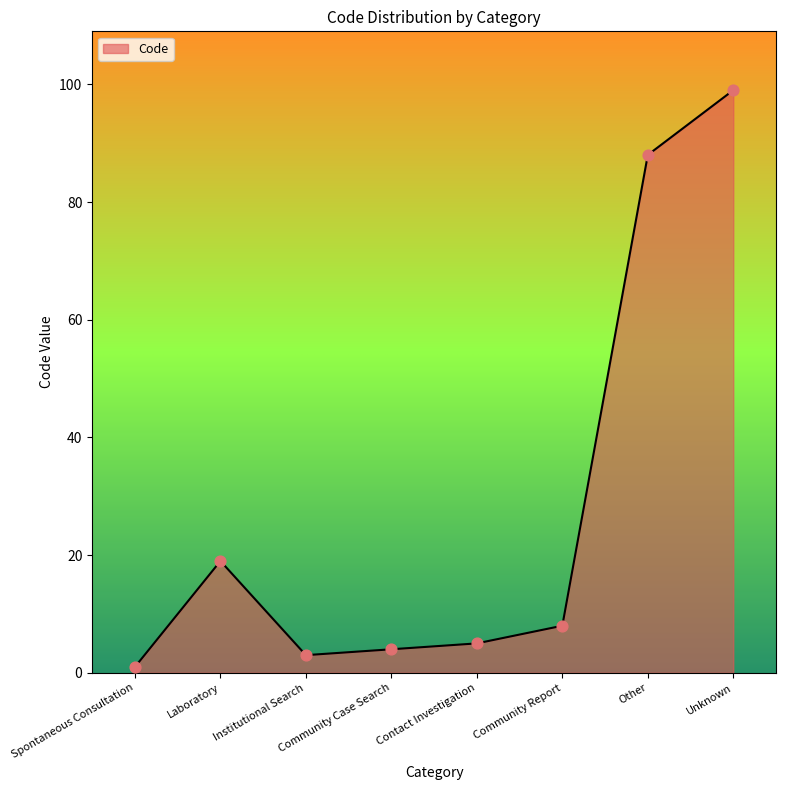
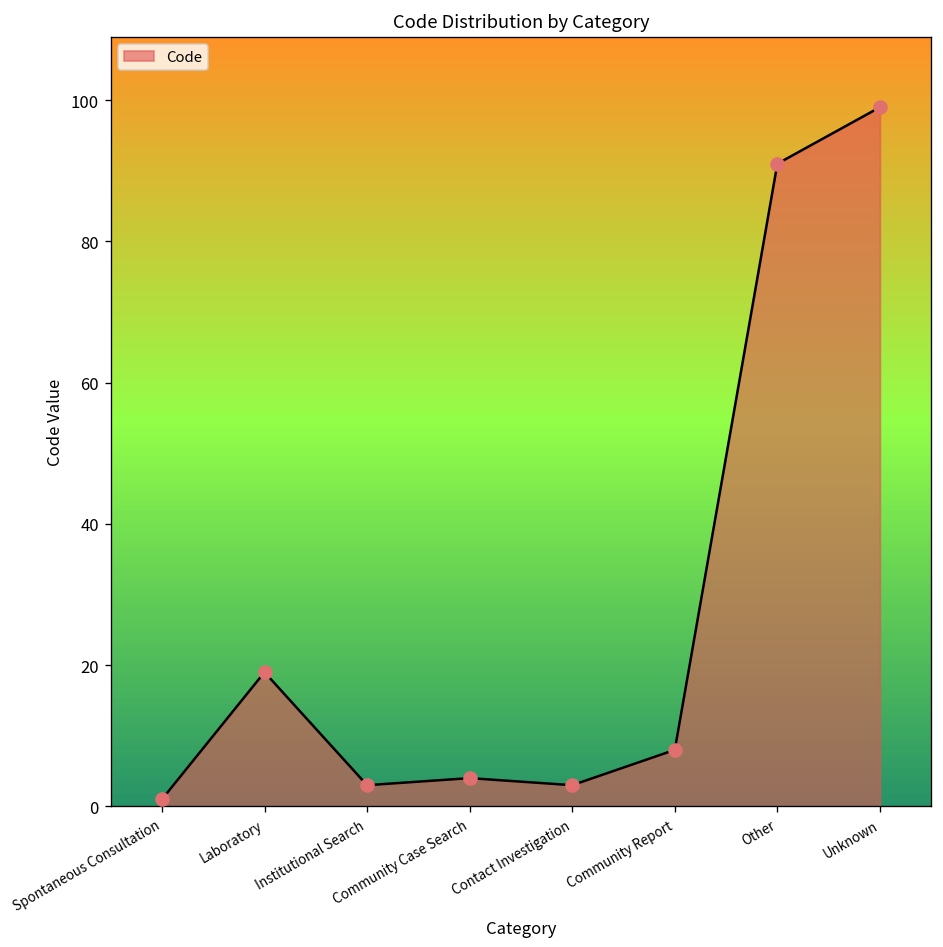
Contact Investigation: 5 -> 3
Other: 88 -> 91
